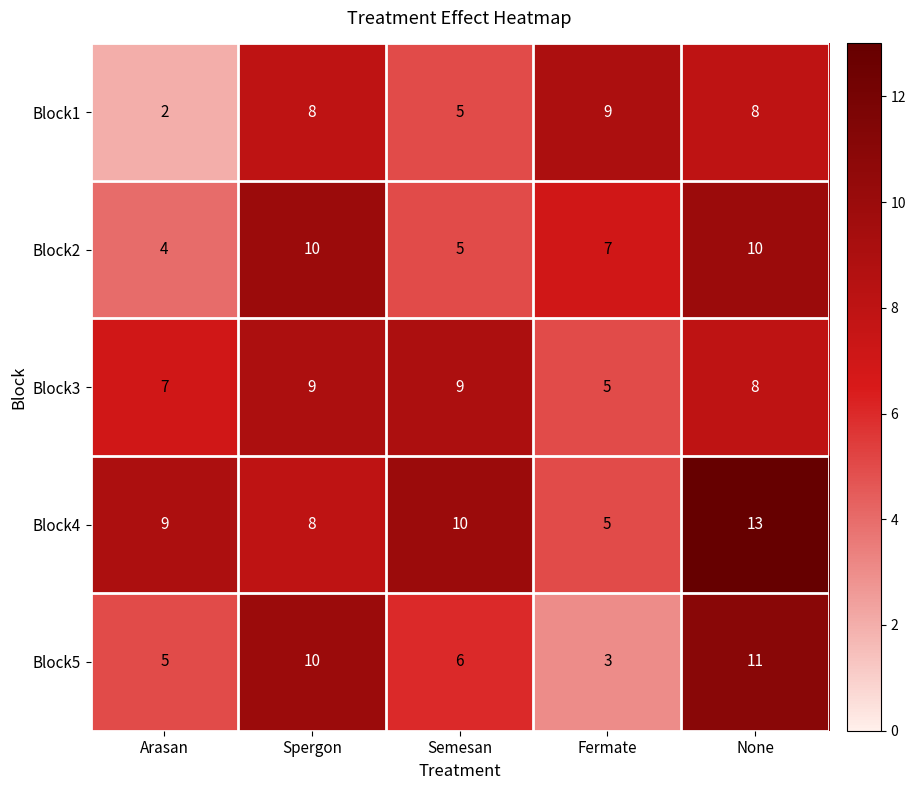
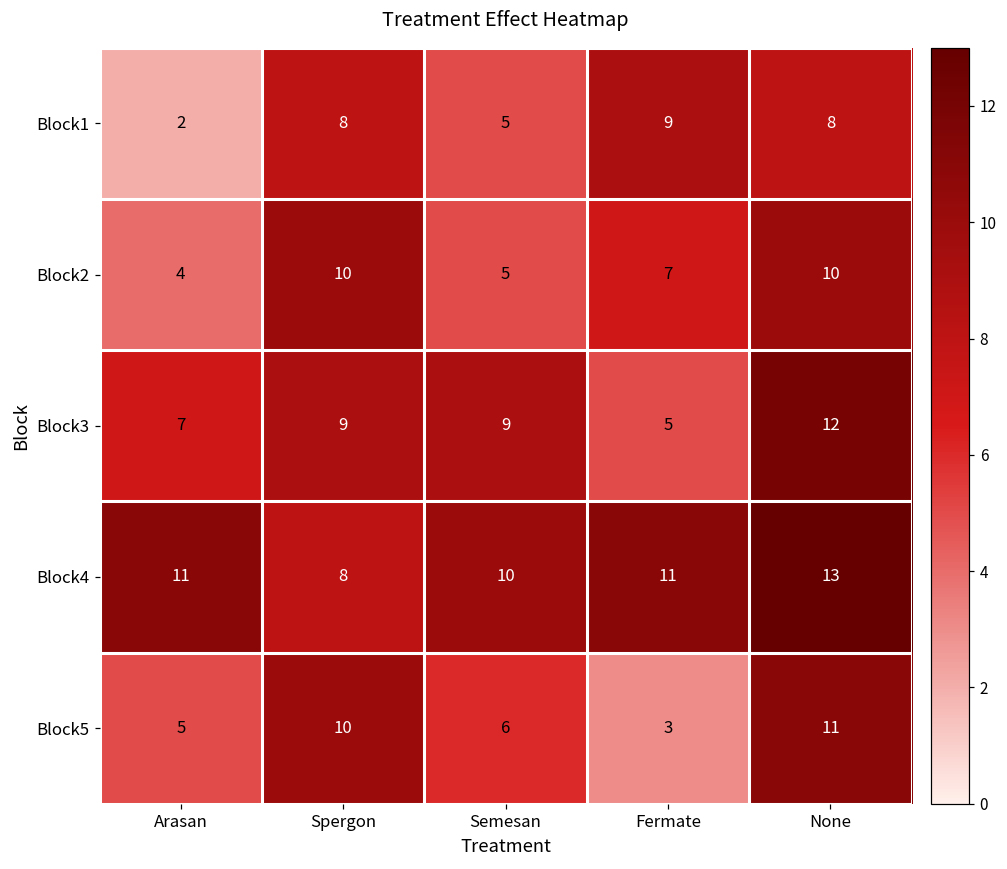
Block3, None: 8 -> 12
Block4, Arasan: 9 -> 11
Block4, Fermate: 5 -> 11
